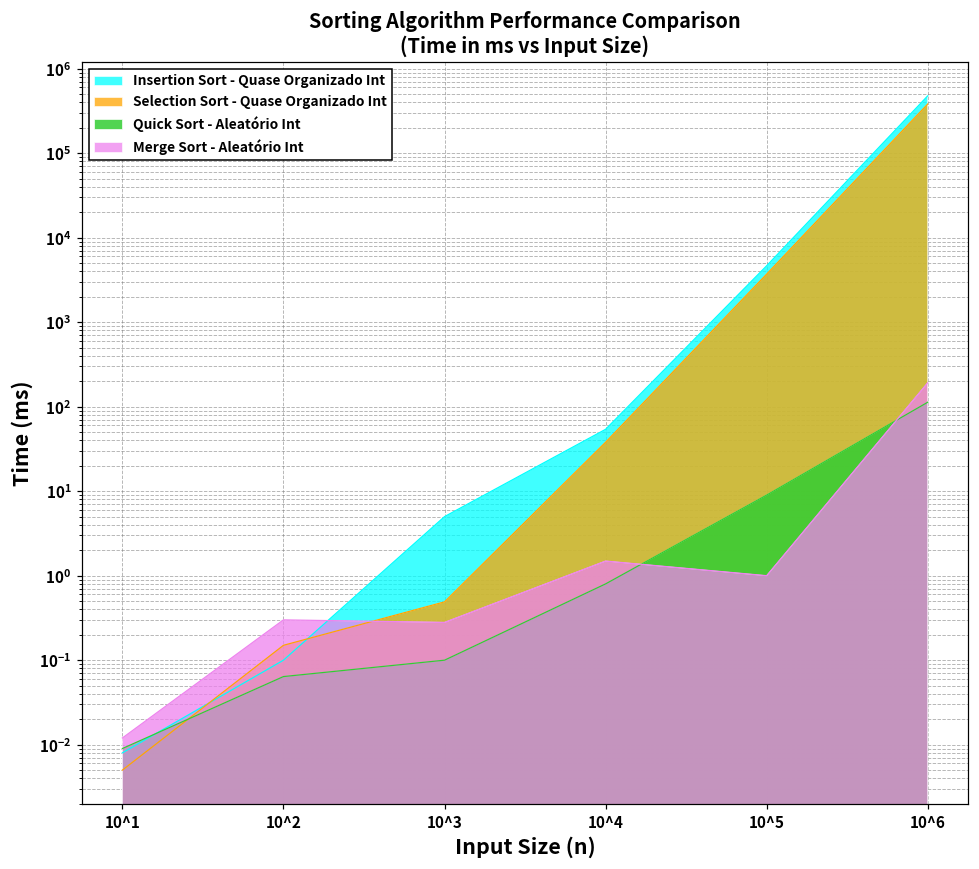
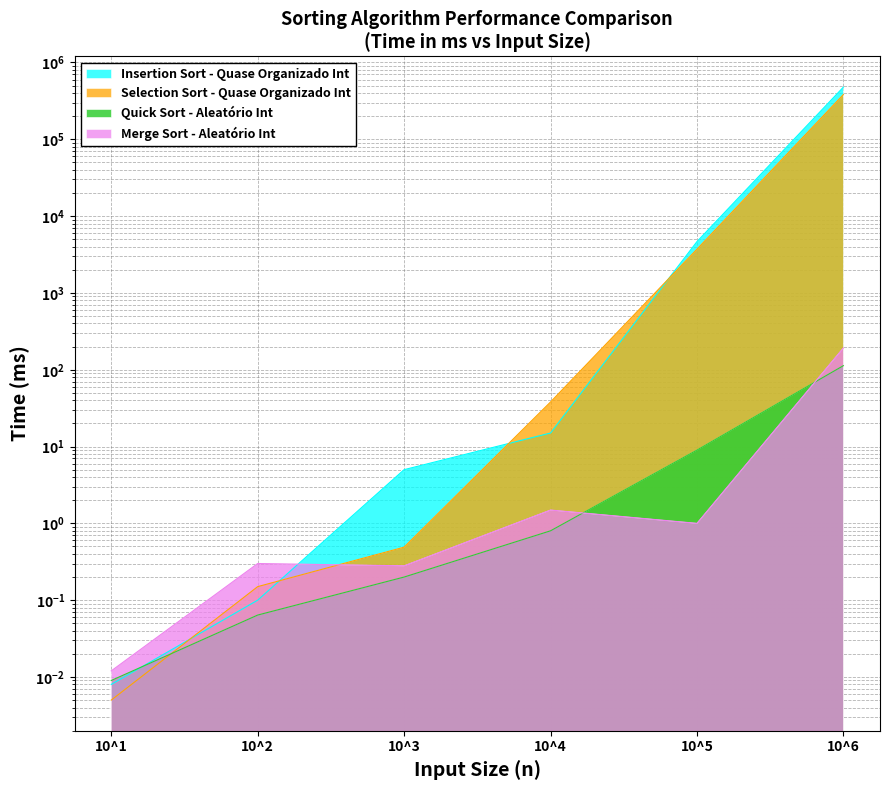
Quick Sort - Aleatório Int, 10^3: 0.1 -> 0.2
Insertion Sort - Quase Organizado Int, 10^4: 50 -> 15
